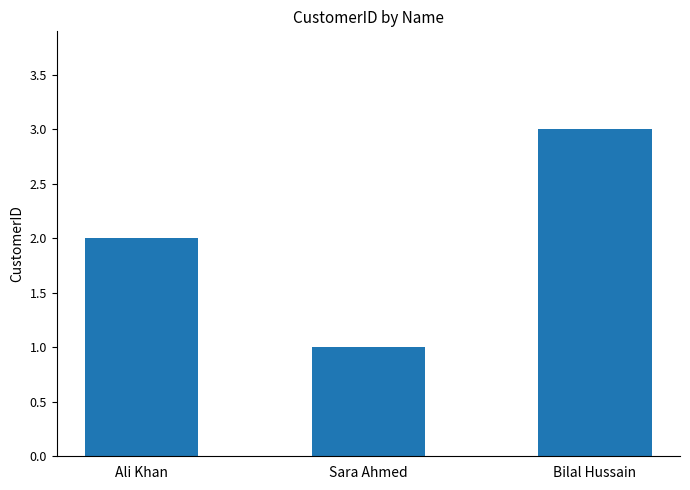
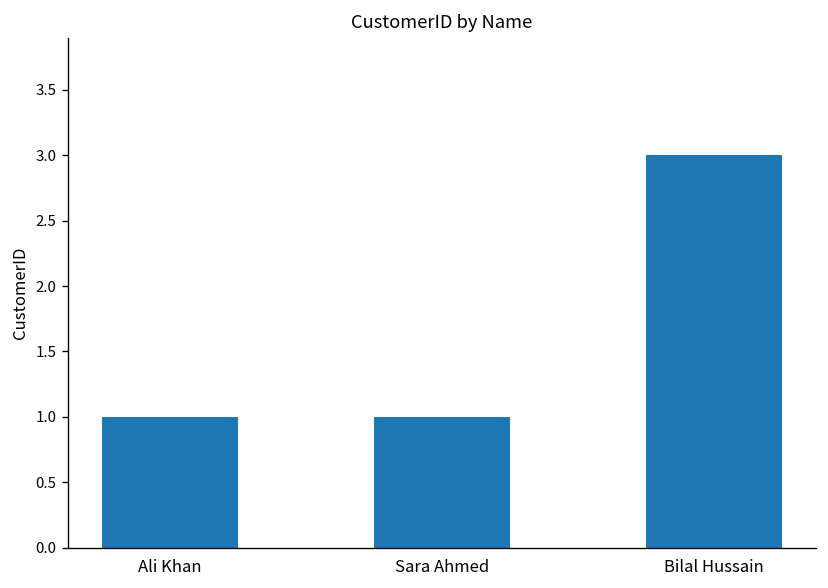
Ali Khan: 2 -> 1
